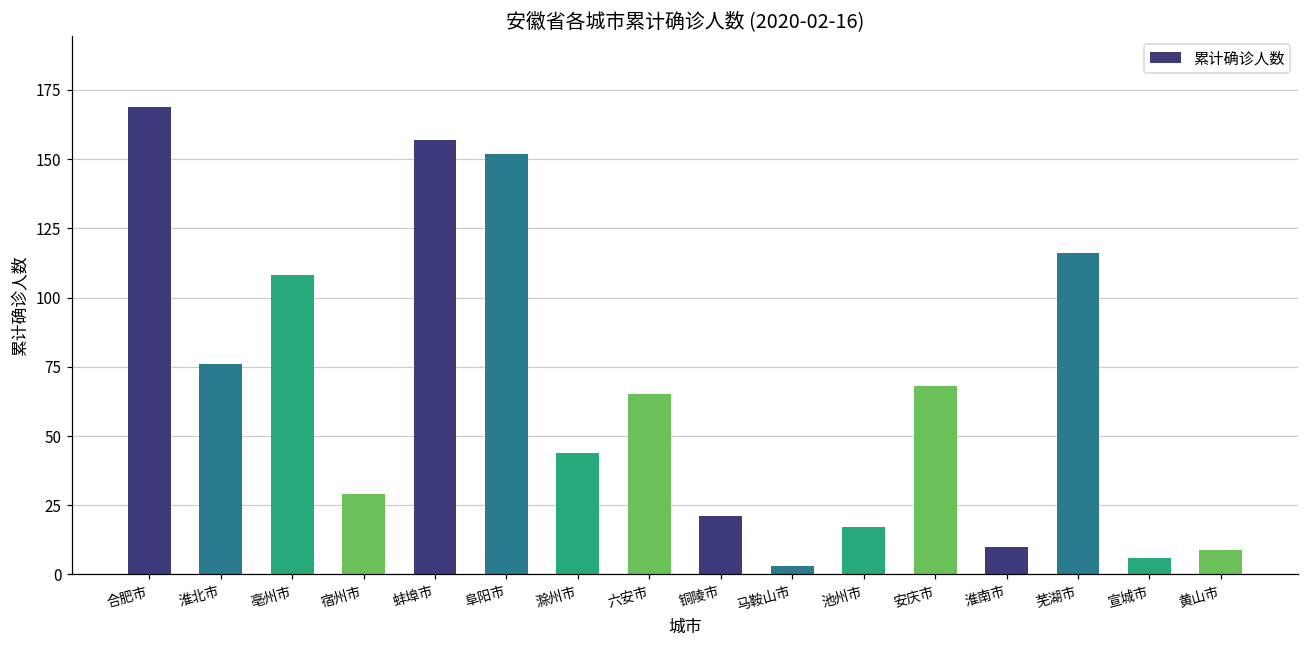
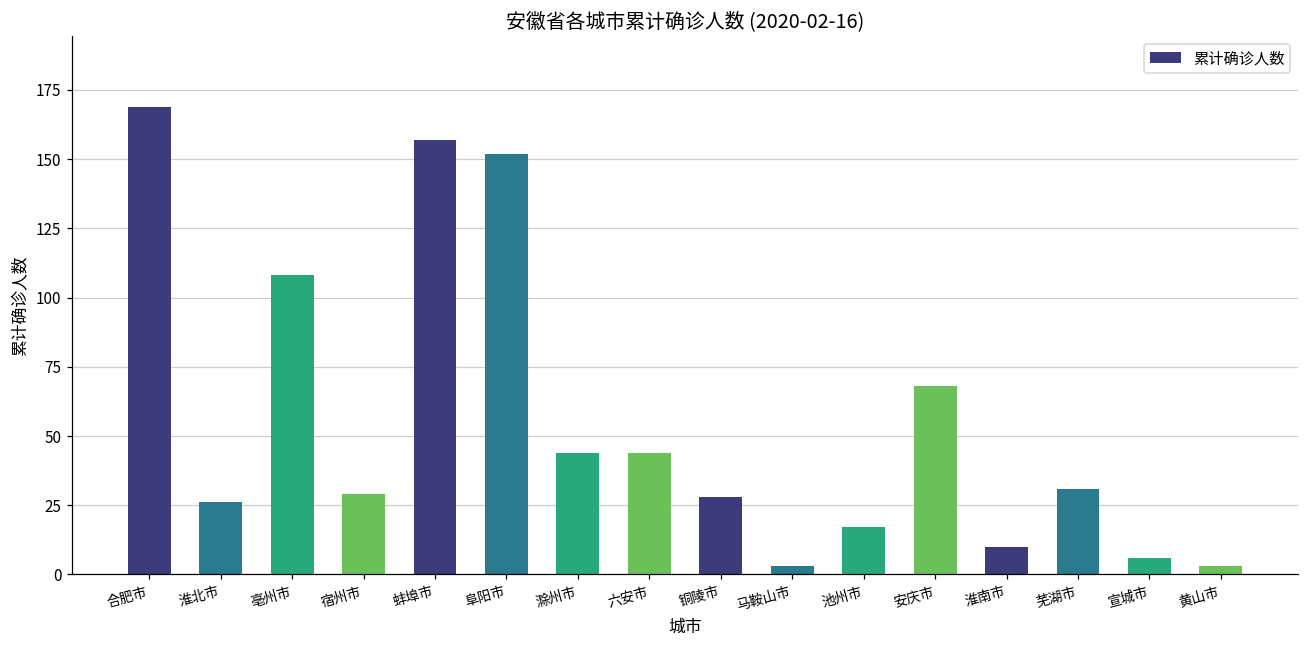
淮北市: 76 -> 26
六安市: 65 -> 44
铜陵市: 21 -> 28
芜湖市: 116 -> 31
黄山市: 9 -> 3
